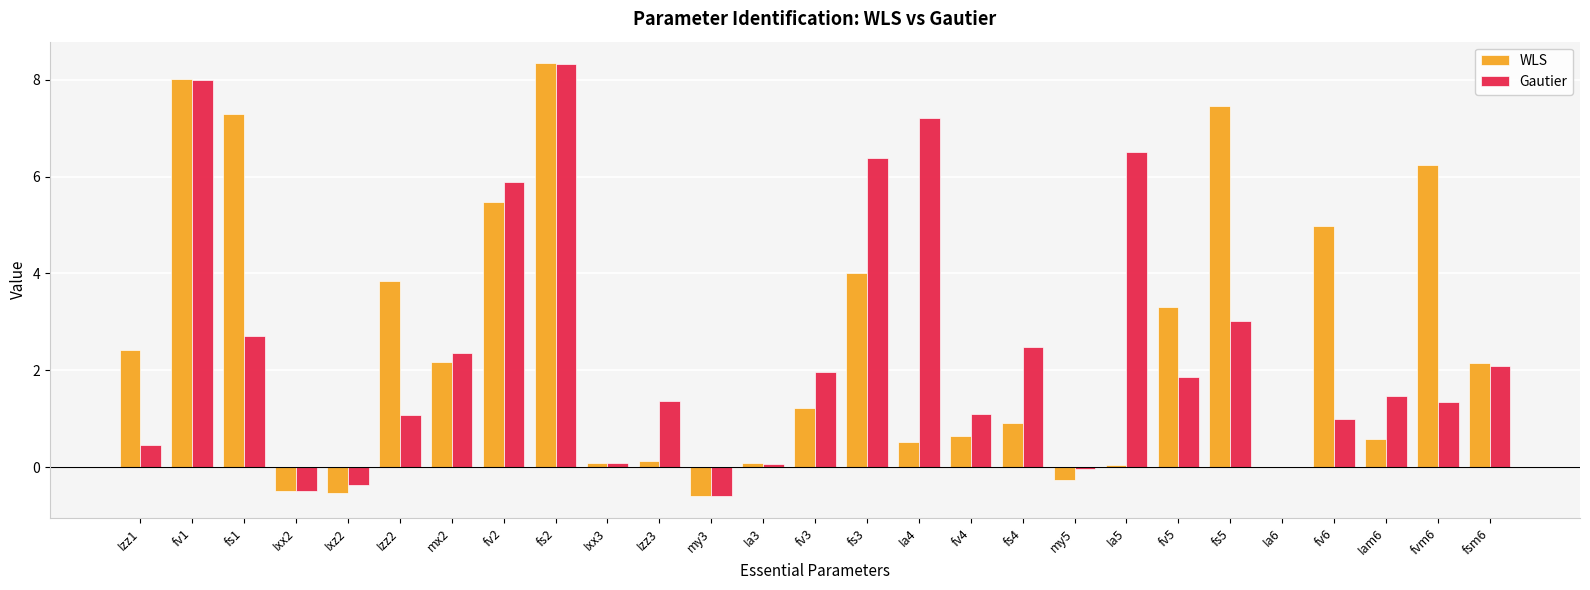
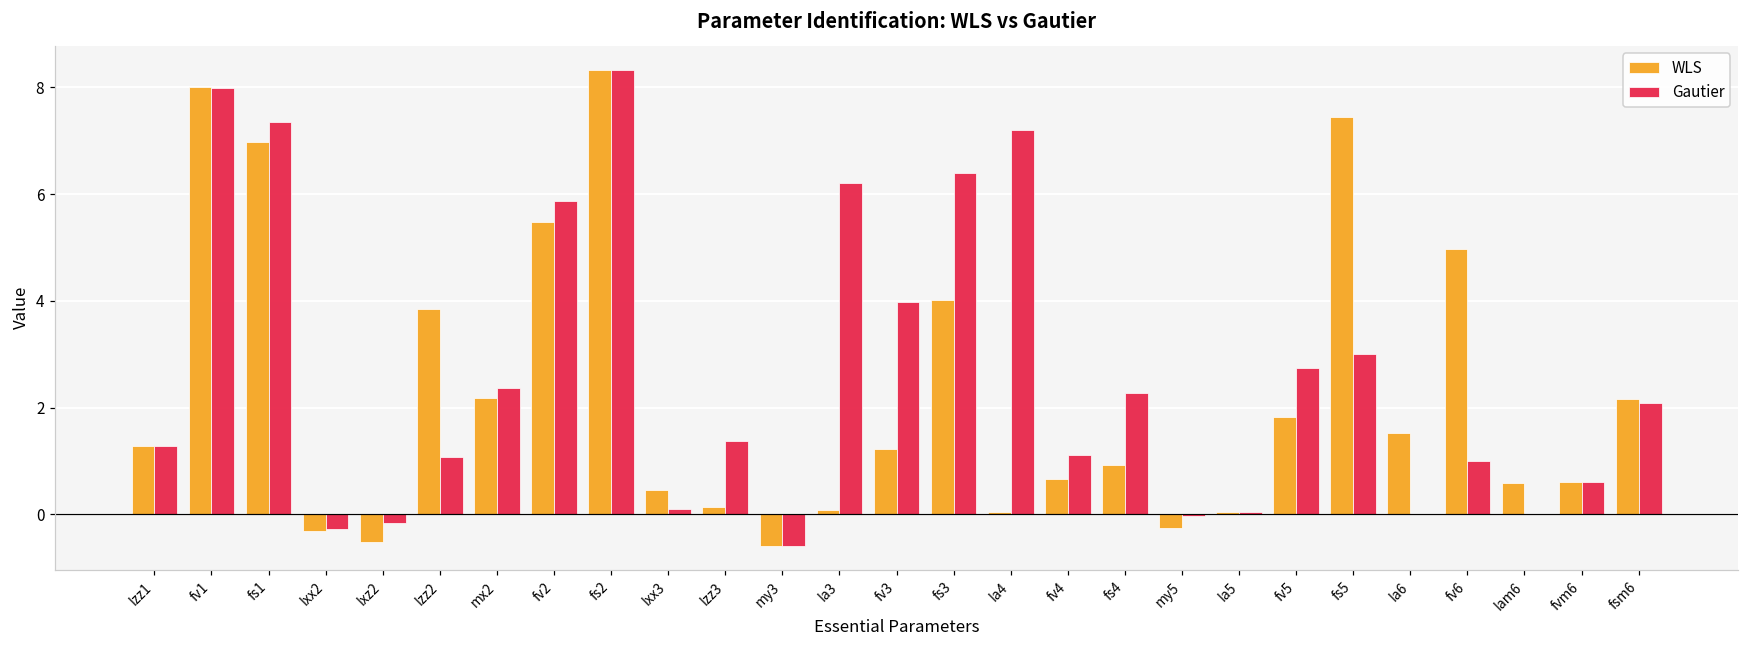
WLS, Izz1: 2.4 -> 1.3
Gautier, Izz1: 0.5 -> 1.3
WLS, fs1: 7.3 -> 7.0
Gautier, fs1: 2.7 -> 7.4
WLS, Ixx2: -0.5 -> -0.3
Gautier, Ixx2: -0.5 -> -0.3
Gautier, Ixz2: -0.4 -> -0.2
WLS, Ixx3: 0.1 -> 0.4
Gautier, Ia3: 0.1 -> 6.2
Gautier, fv3: 2.0 -> 4.0
WLS, Ia4: 0.5 -> 0.0
Gautier, fs4: 2.5 -> 2.3
Gautier, Ia5: 6.5 -> 0.0
WLS, fv5: 3.3 -> 1.8
Gautier, fv5: 1.9 -> 2.7
WLS, Ia6: 0.0 -> 1.5
Gautier, Iam6: 1.5 -> 0.0
WLS, fvm6: 6.2 -> 0.6
Gautier, fvm6: 1.3 -> 0.6
